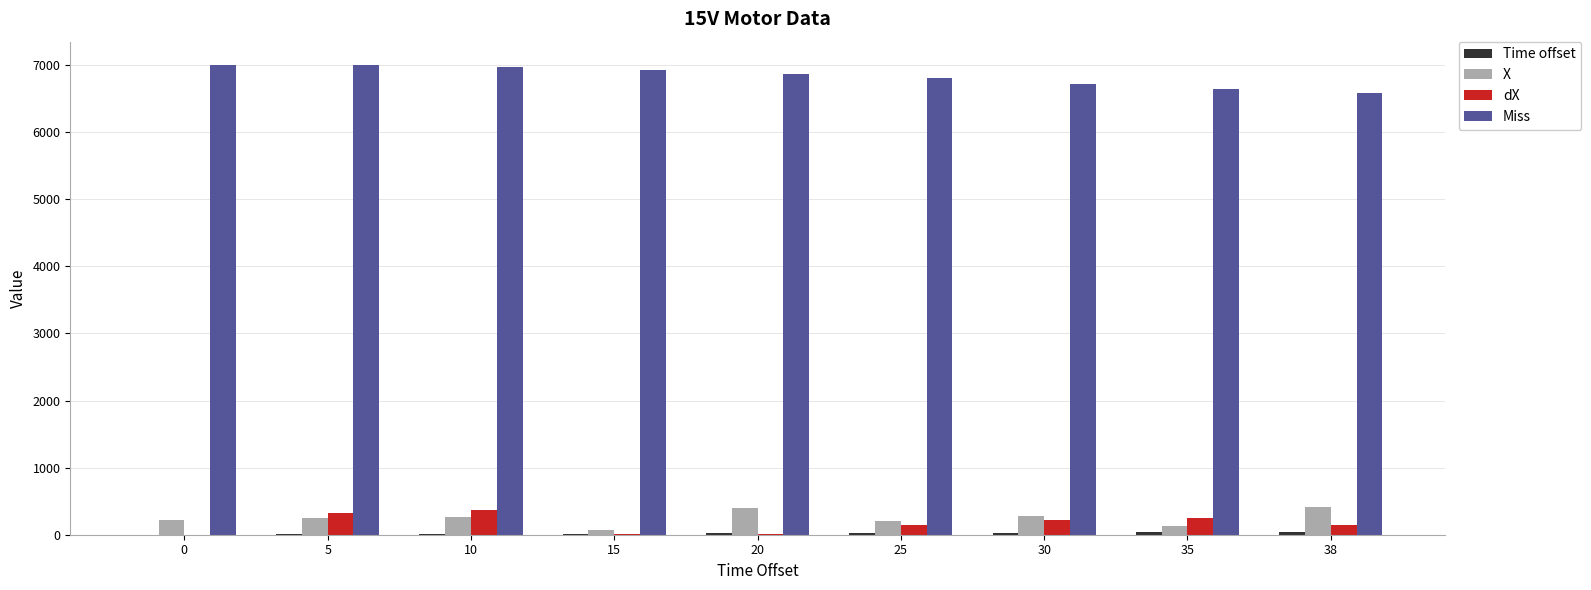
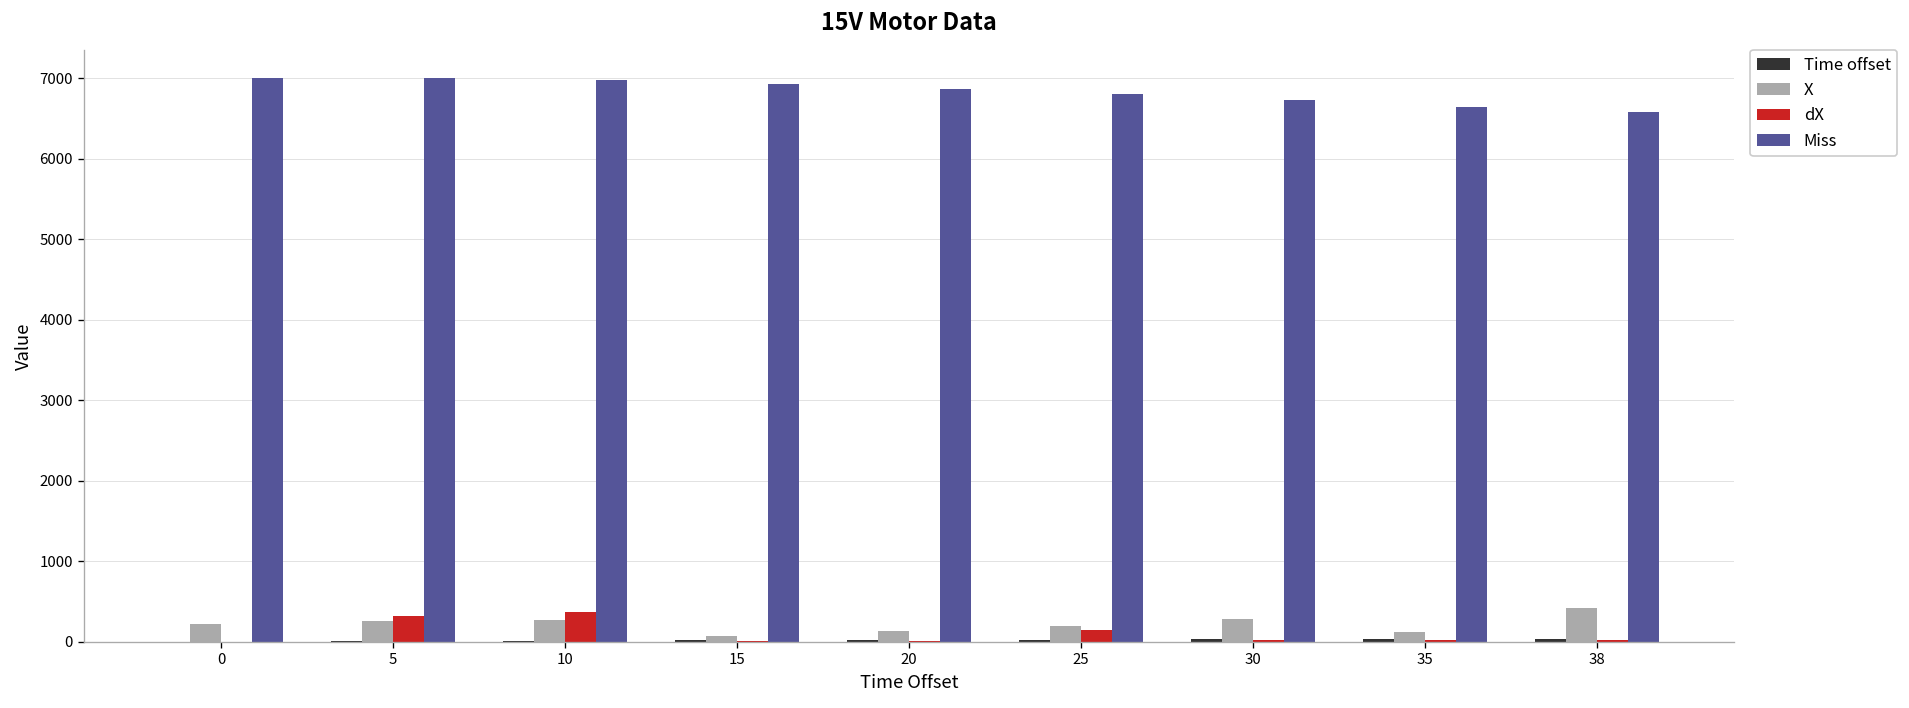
X, 20: 400 -> 100
dX, 30: 200 -> 0
dX, 35: 200 -> 0
dX, 38: 100 -> 0
